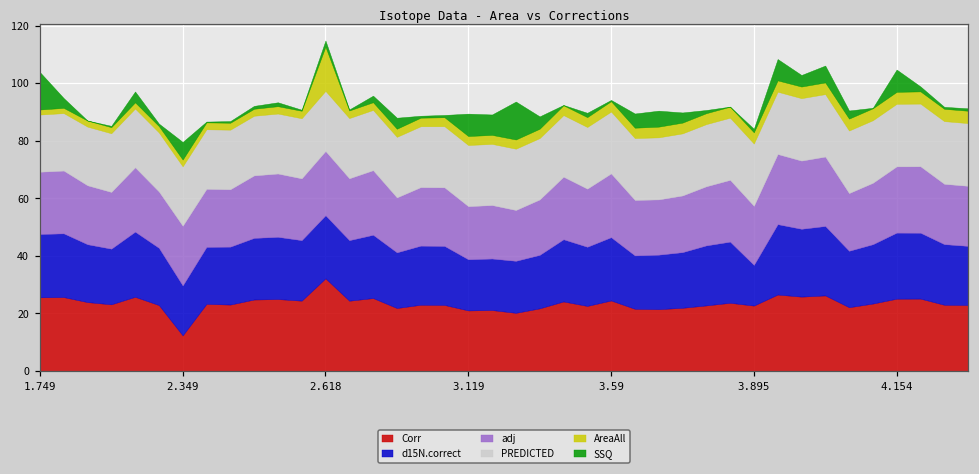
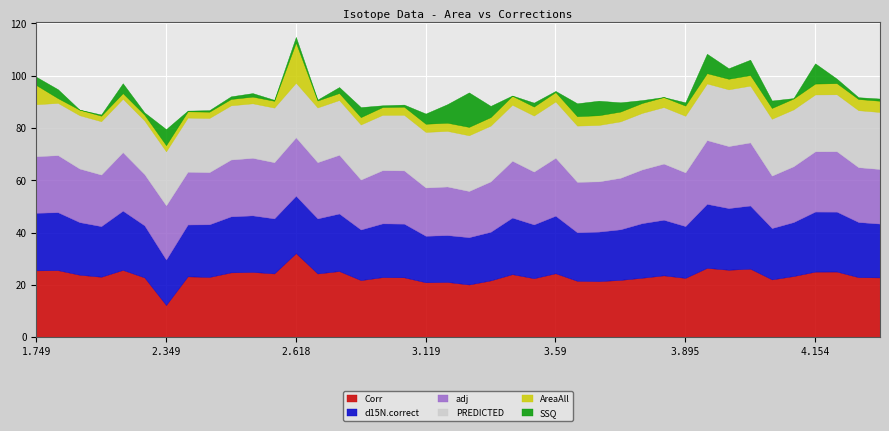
AreaAll, 1.749: 2 -> 7
SSQ, 1.749: 13 -> 3
SSQ, 3.119: 8 -> 4
d15N.correct, 3.895: 14 -> 20
